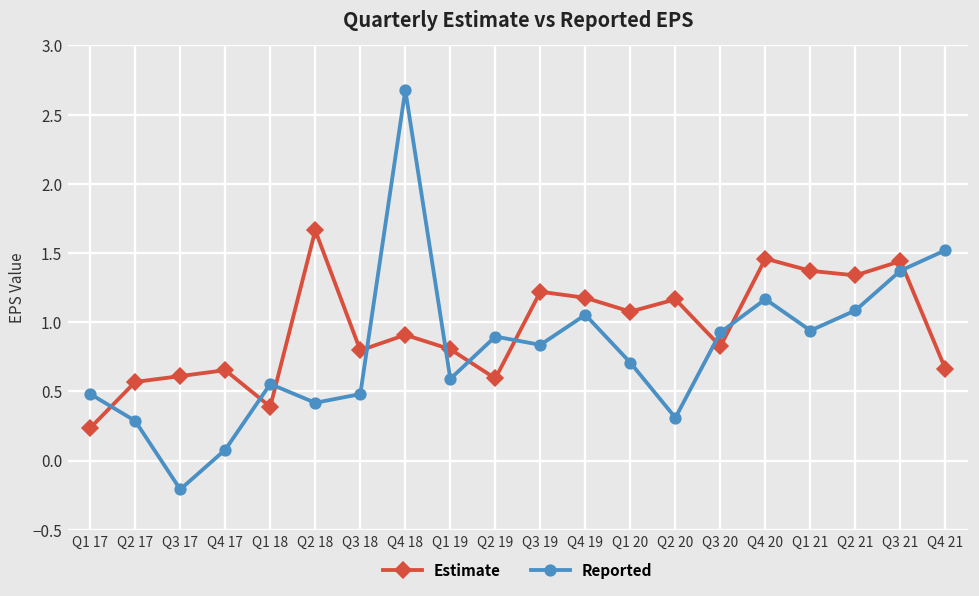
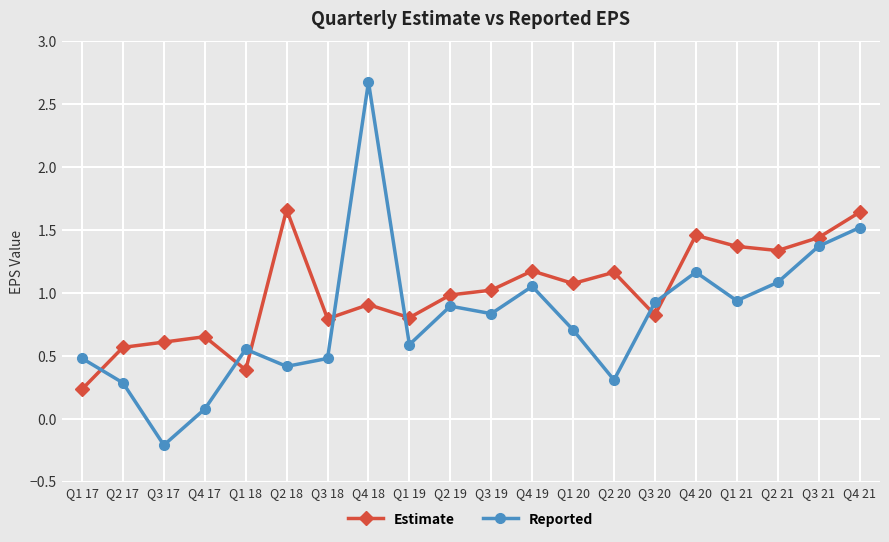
Estimate, Q2 19: 0.59 -> 0.99
Estimate, Q3 19: 1.22 -> 1.02
Estimate, Q4 21: 0.66 -> 1.64
